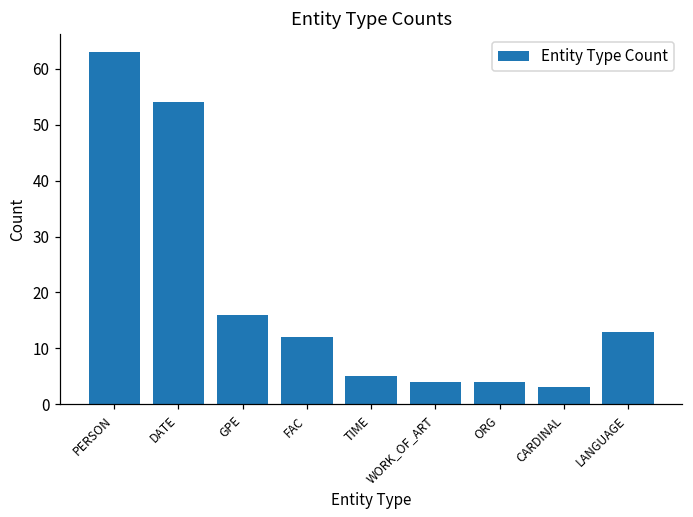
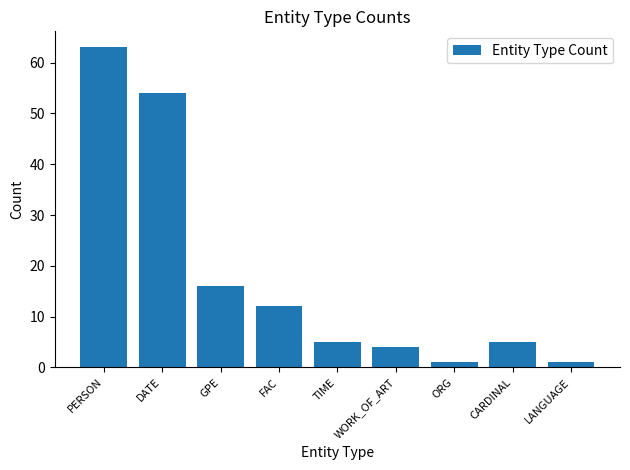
ORG: 4 -> 1
CARDINAL: 3 -> 5
LANGUAGE: 13 -> 1
